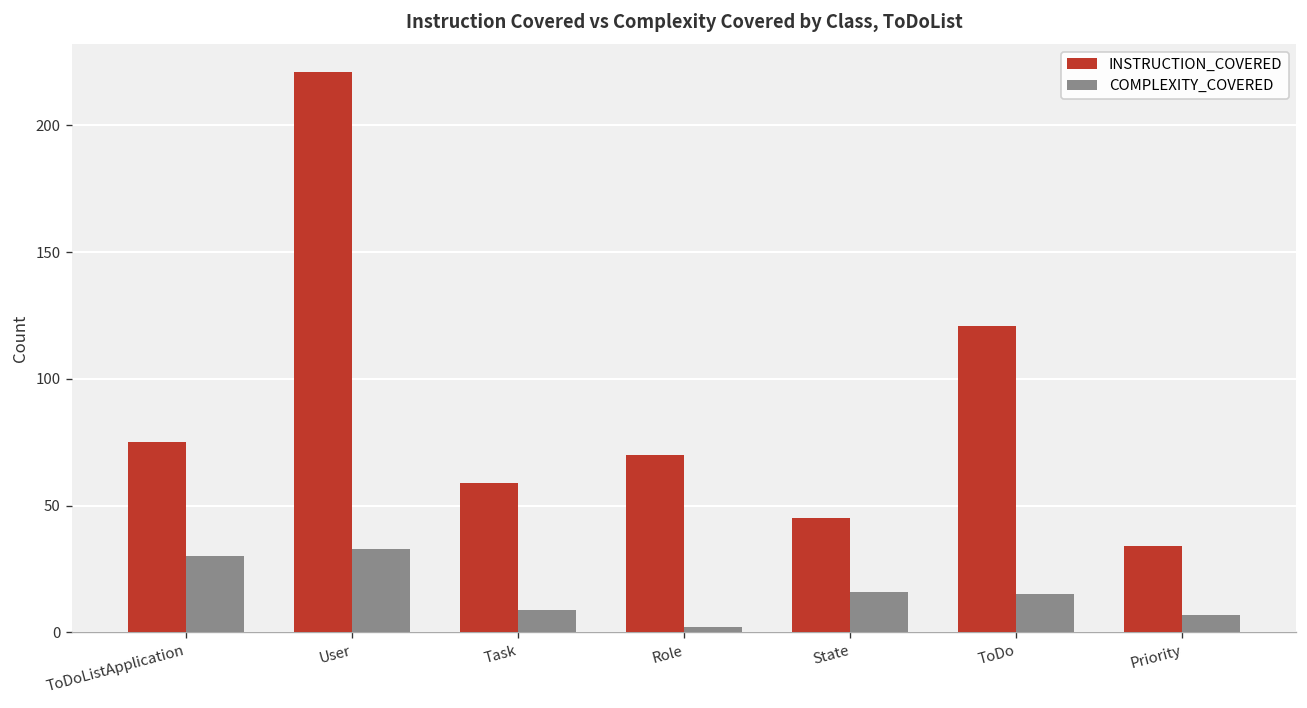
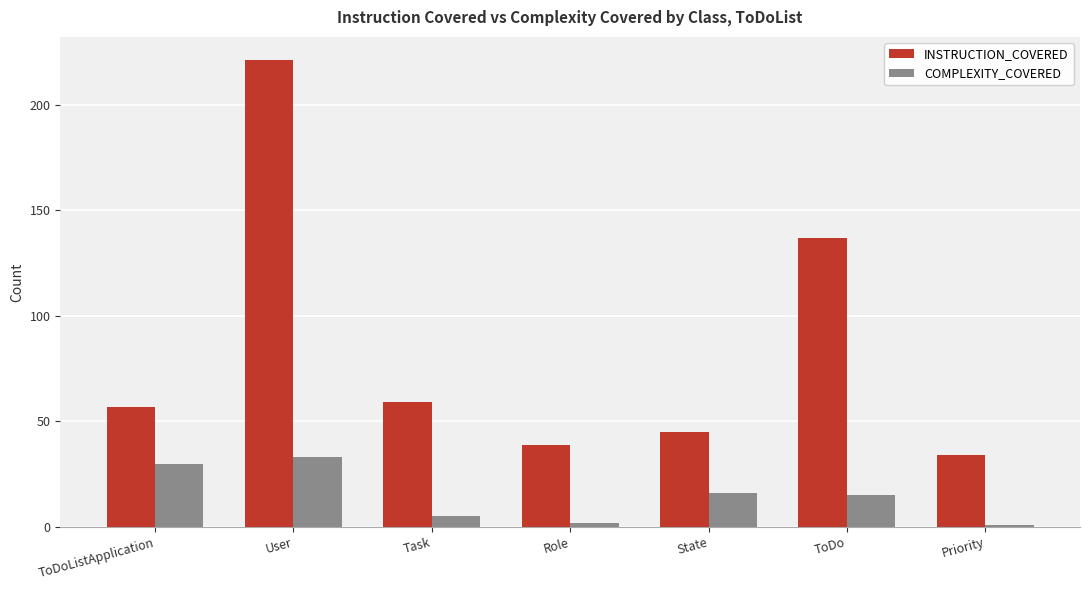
INSTRUCTION_COVERED, ToDoListApplication: 75 -> 57
COMPLEXITY_COVERED, Task: 9 -> 5
INSTRUCTION_COVERED, Role: 70 -> 39
INSTRUCTION_COVERED, ToDo: 121 -> 137
COMPLEXITY_COVERED, Priority: 7 -> 1
